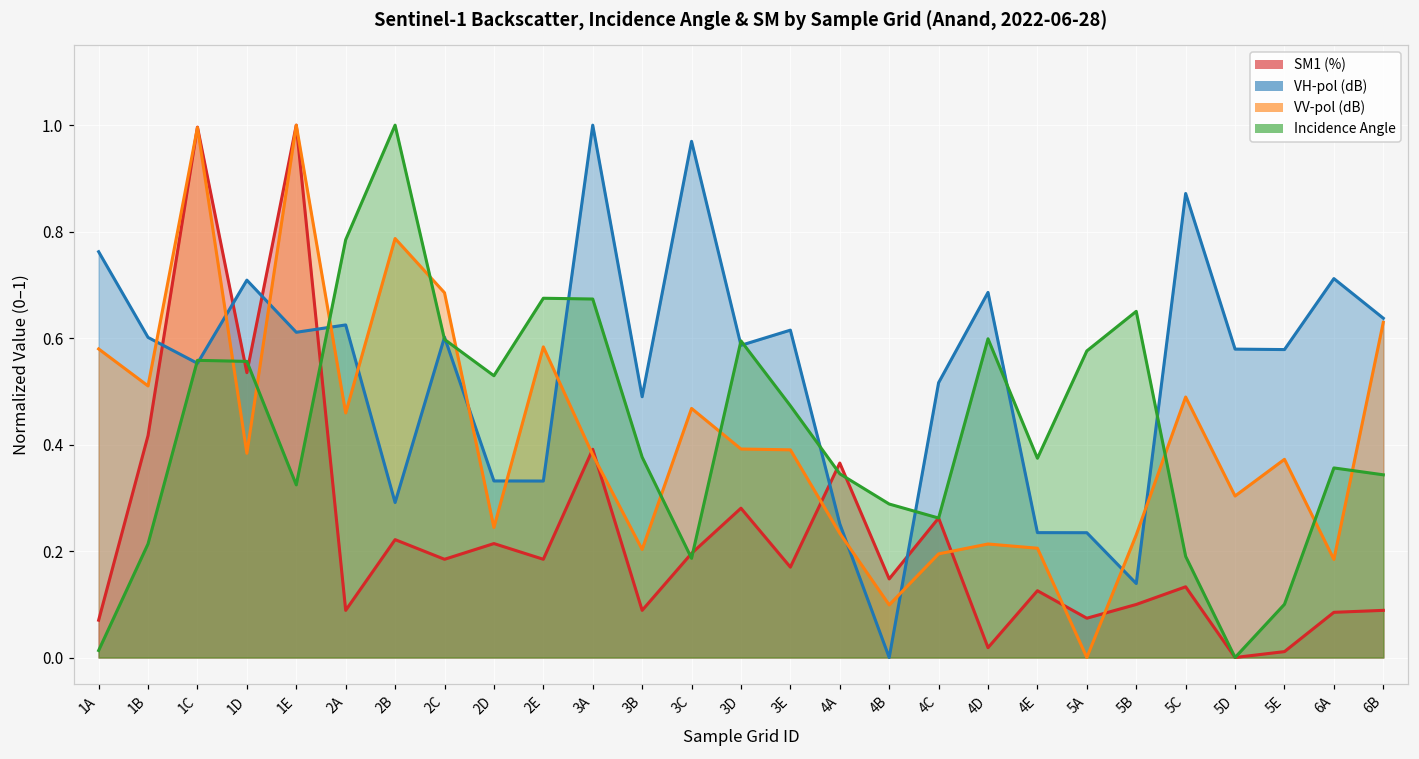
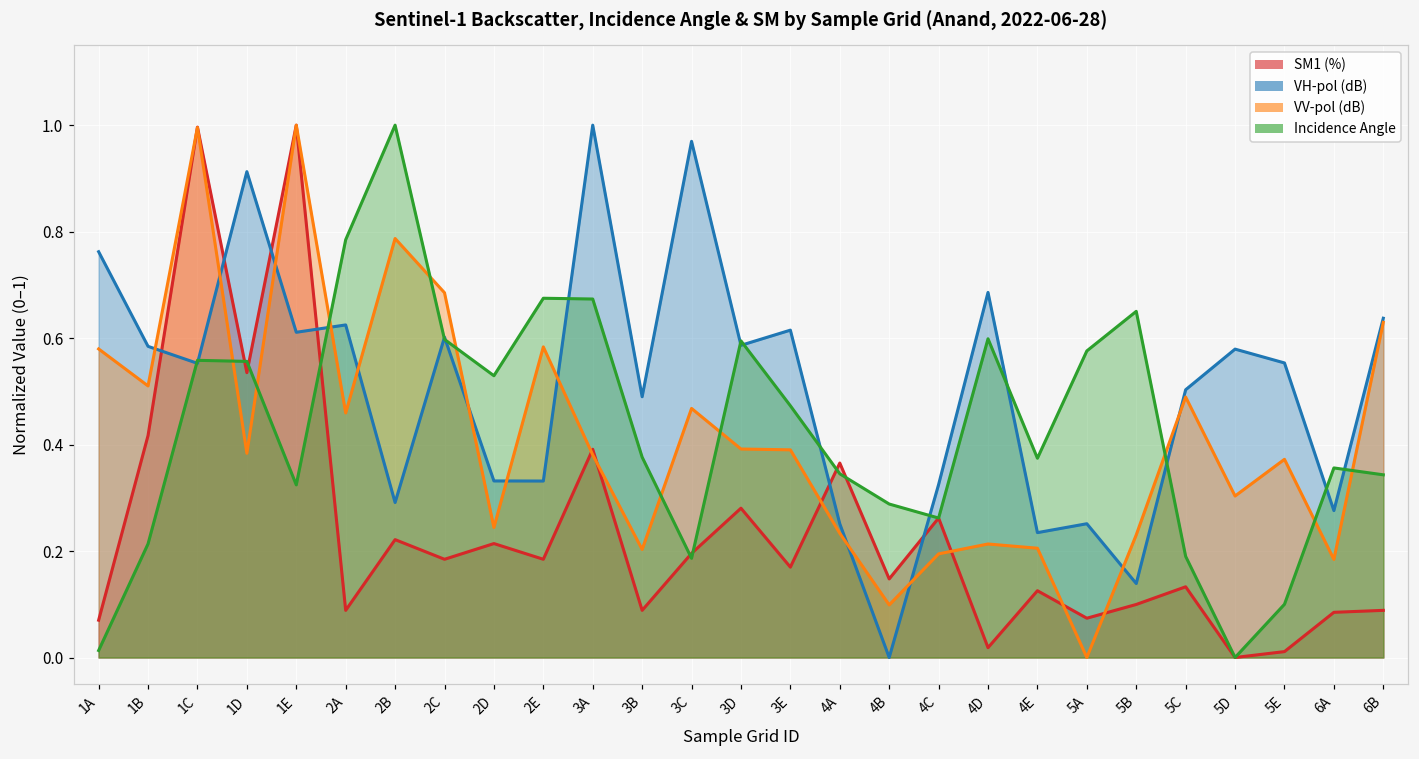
VH-pol (dB), 1B: 0.60 -> 0.58
VH-pol (dB), 1D: 0.71 -> 0.91
VH-pol (dB), 4C: 0.52 -> 0.32
VH-pol (dB), 5A: 0.23 -> 0.25
VH-pol (dB), 5C: 0.87 -> 0.50
VH-pol (dB), 5E: 0.58 -> 0.55
VH-pol (dB), 6A: 0.71 -> 0.28
